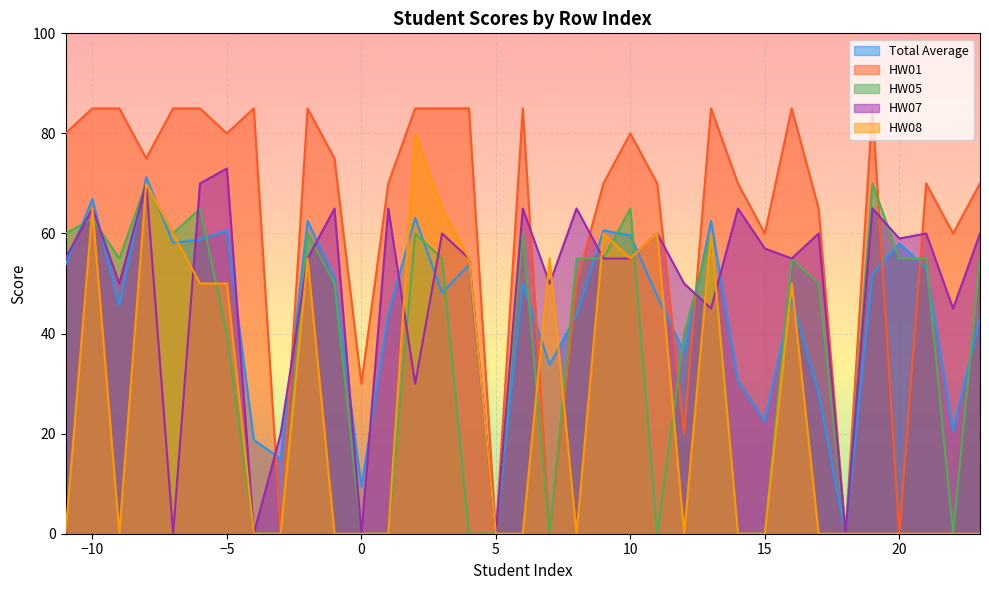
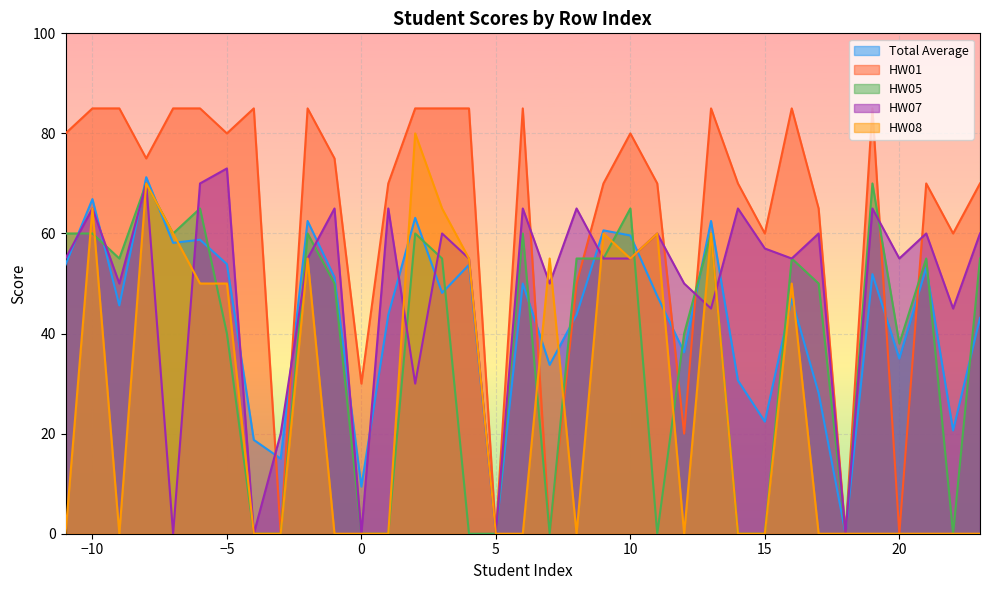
HW05, −10: 63 -> 60
Total Average, −5: 61 -> 54
Total Average, 20: 58 -> 35
HW05, 20: 55 -> 38
HW07, 20: 59 -> 55
